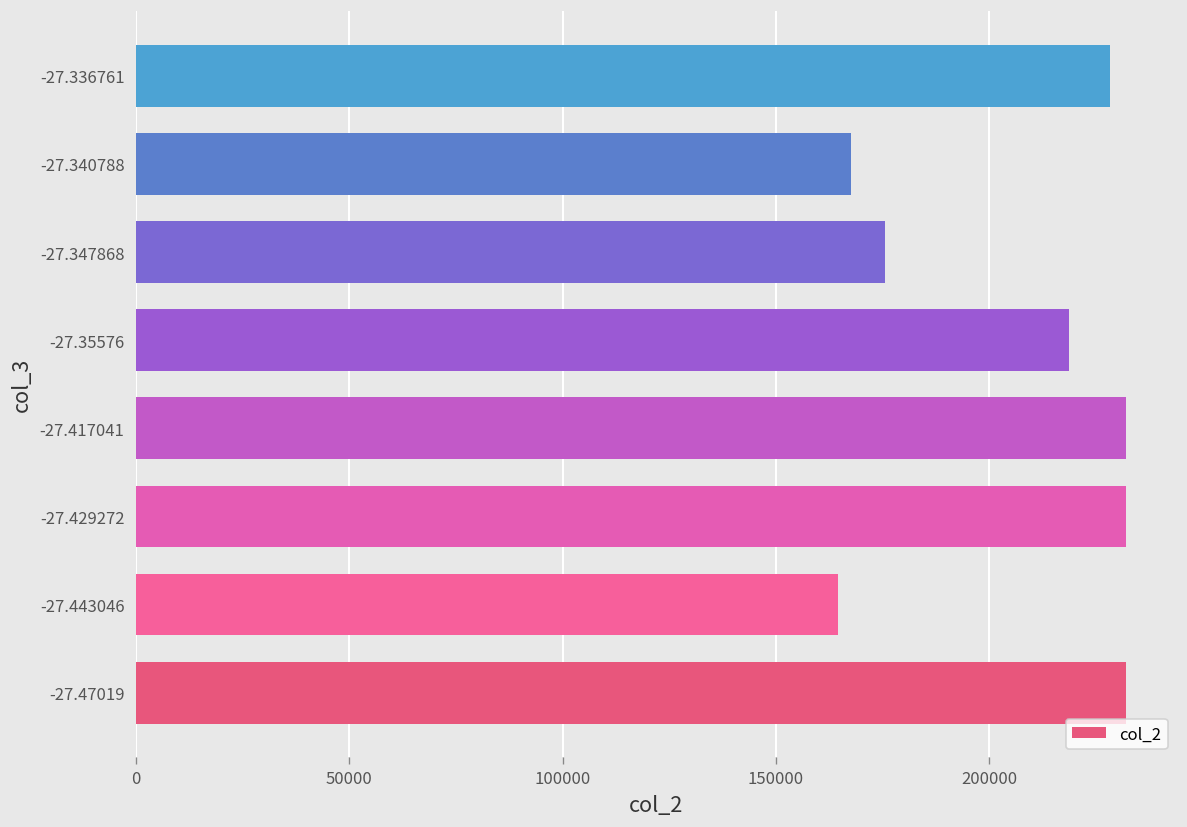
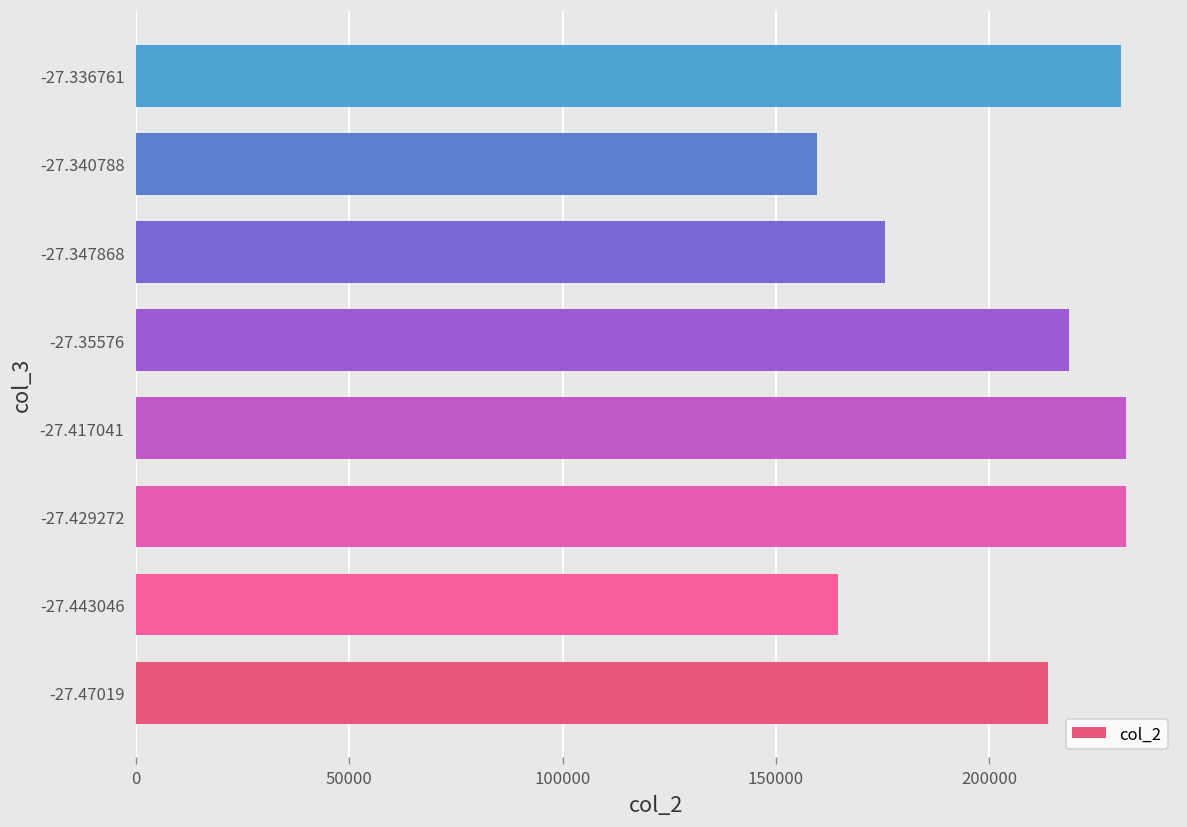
-27.336761: 228000 -> 231000
-27.340788: 168000 -> 160000
-27.47019: 232000 -> 214000
